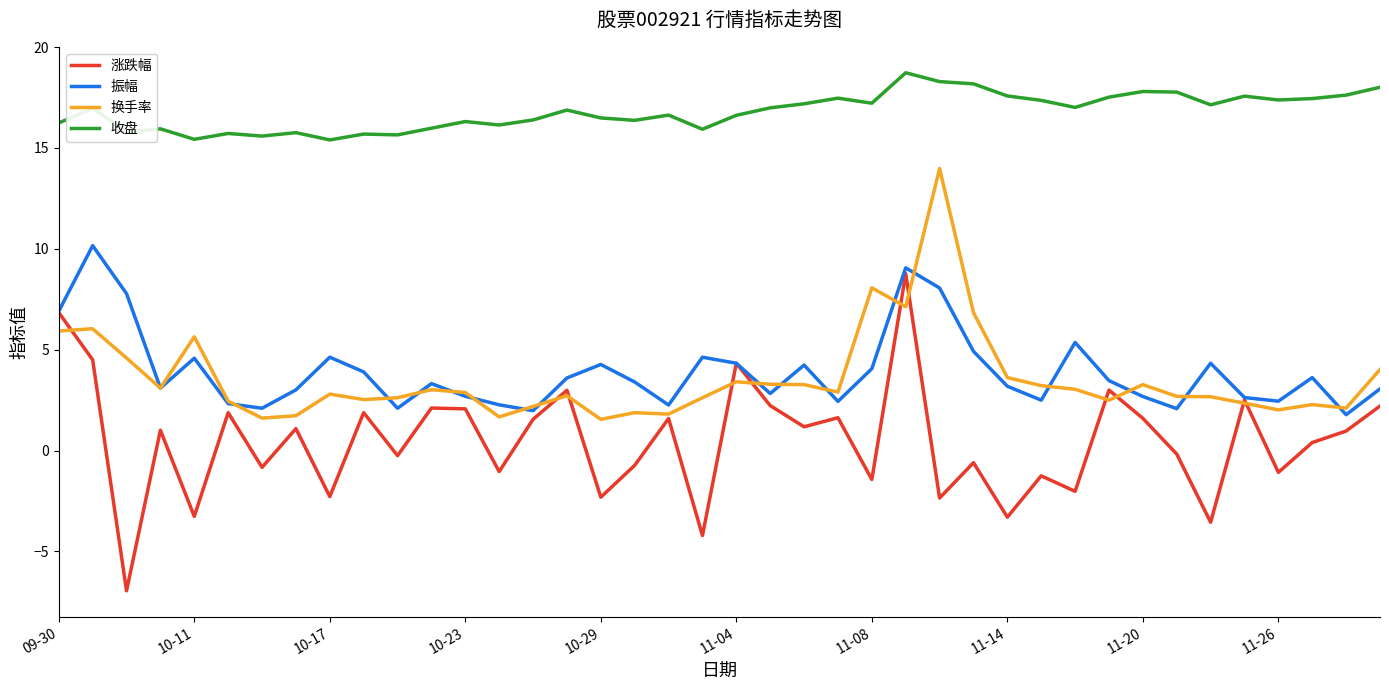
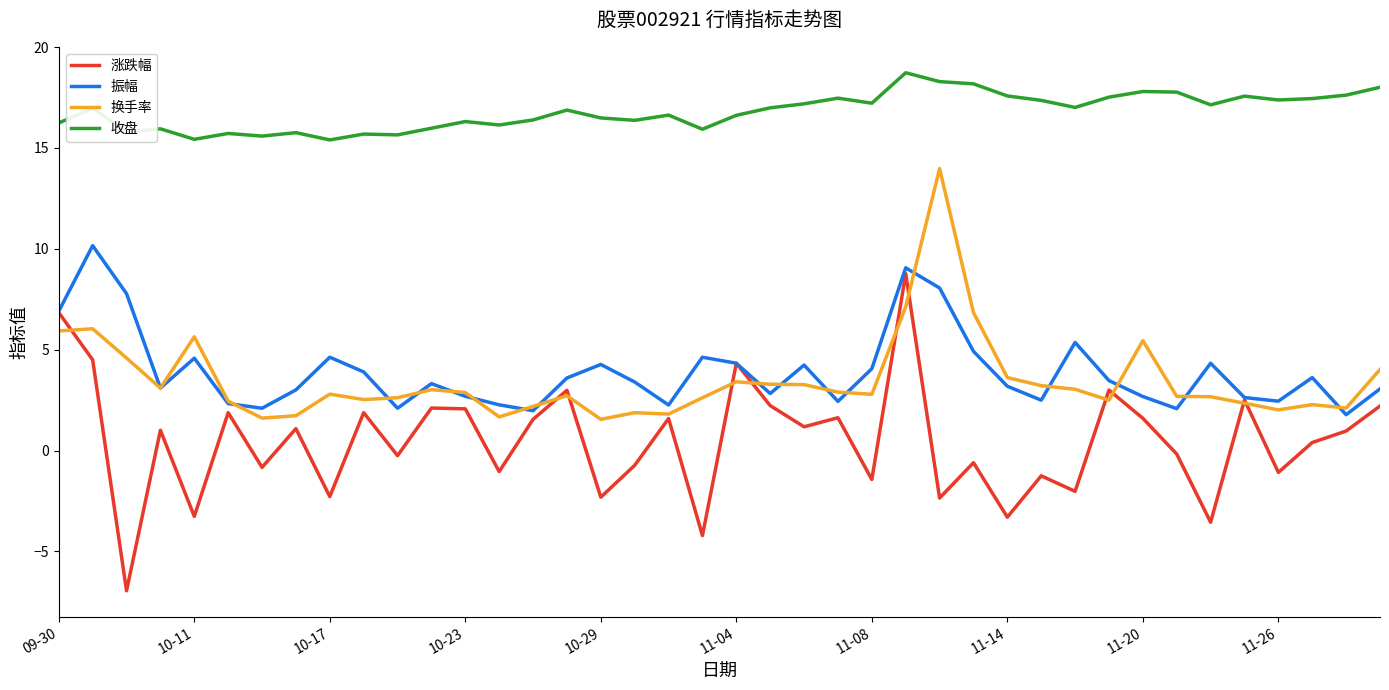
换手率, 11-08: 8.1 -> 2.8
换手率, 11-20: 3.3 -> 5.5
